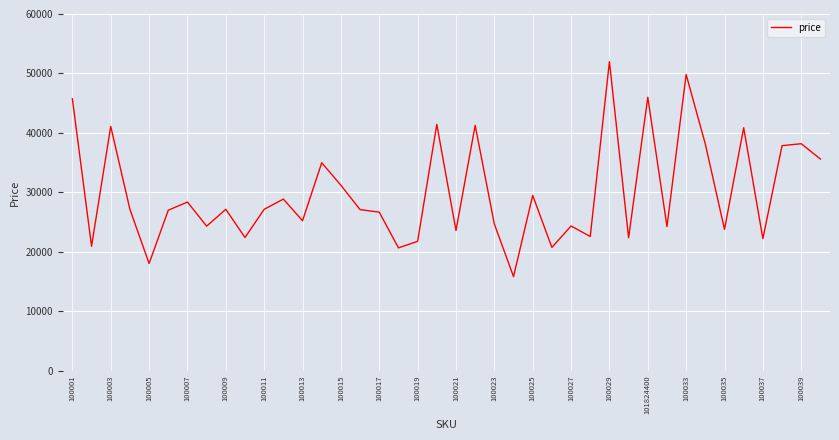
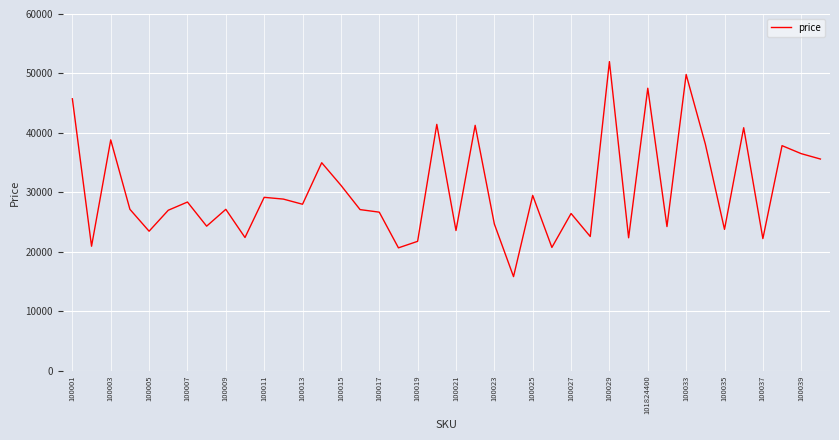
100003: 41000 -> 39000
100005: 18000 -> 23000
100011: 27000 -> 29000
100013: 25000 -> 28000
100027: 24000 -> 26000
101824400: 46000 -> 48000
100039: 38000 -> 37000
